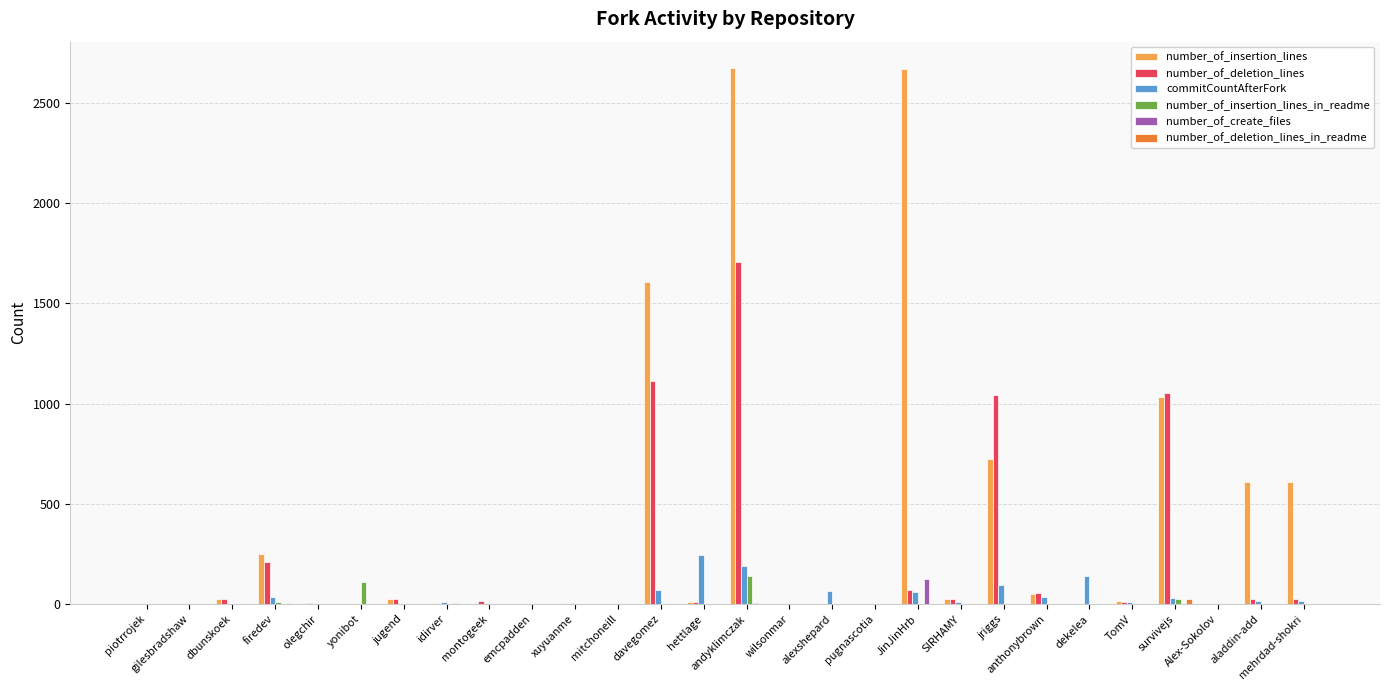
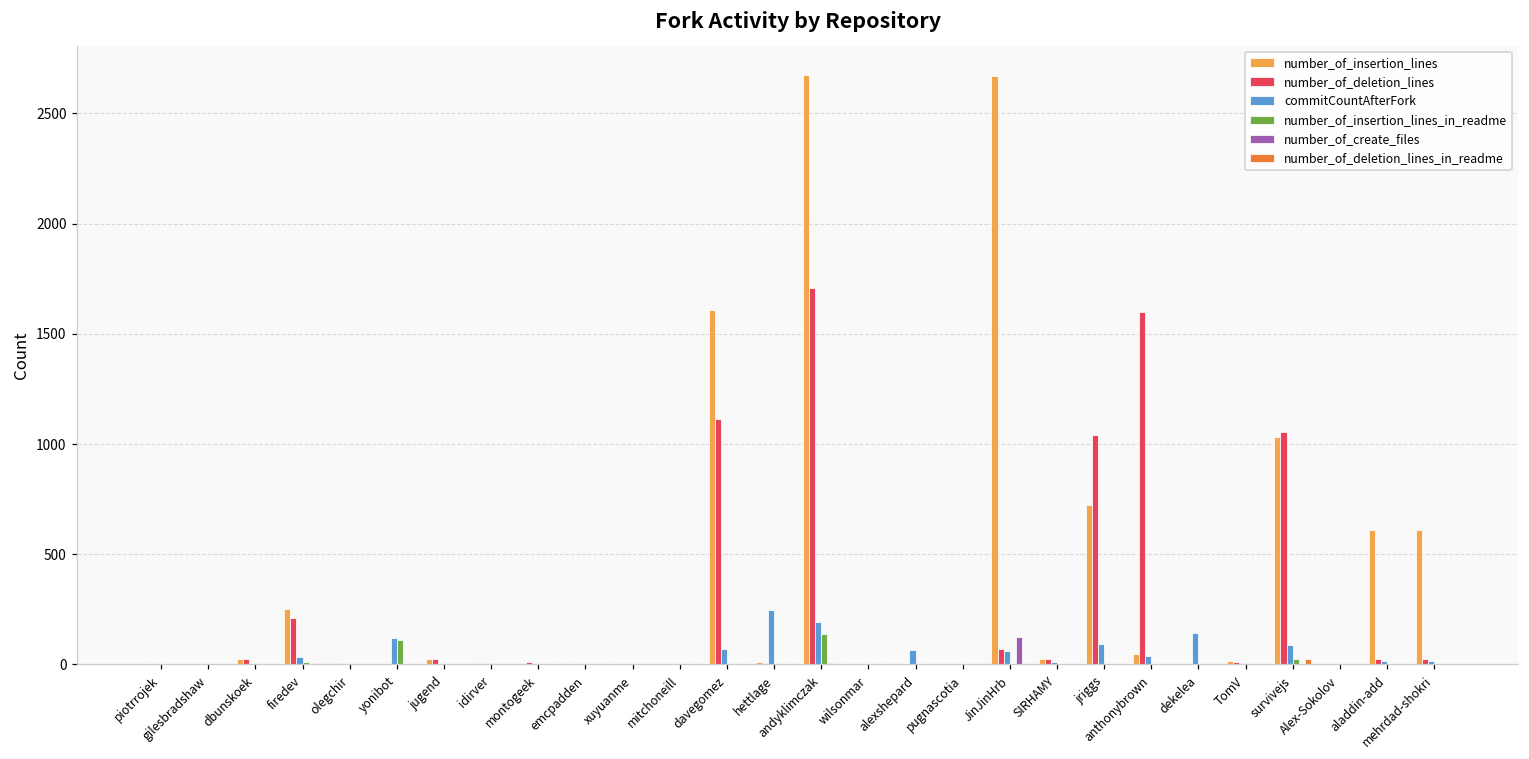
commitCountAfterFork, yonibot: 0 -> 120
number_of_deletion_lines, anthonybrown: 50 -> 1600
commitCountAfterFork, survivejs: 30 -> 90
